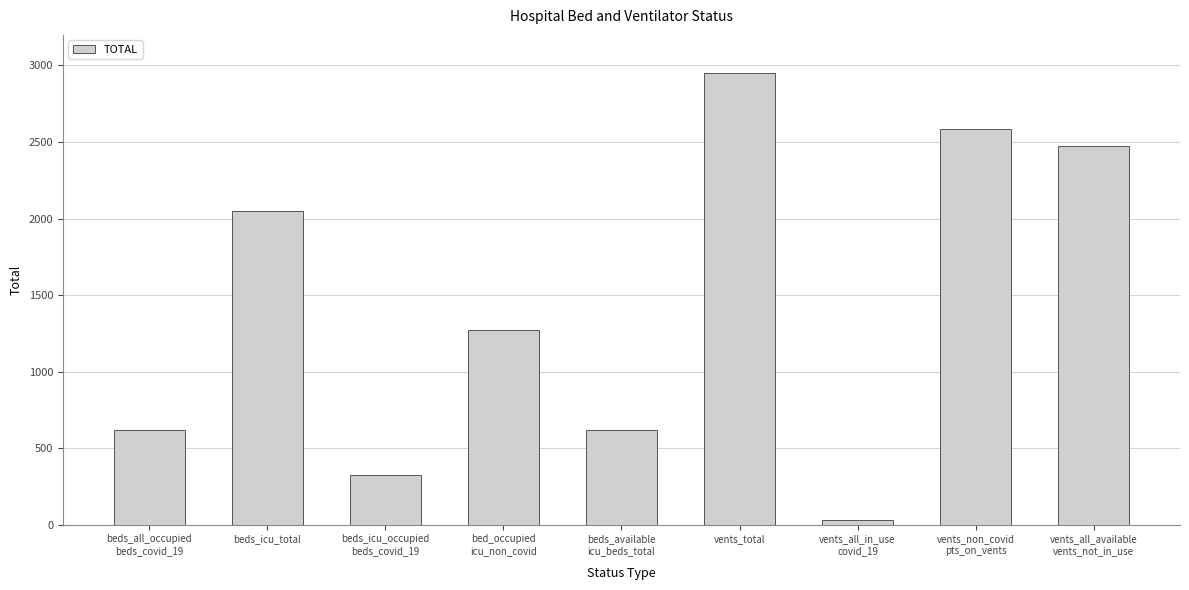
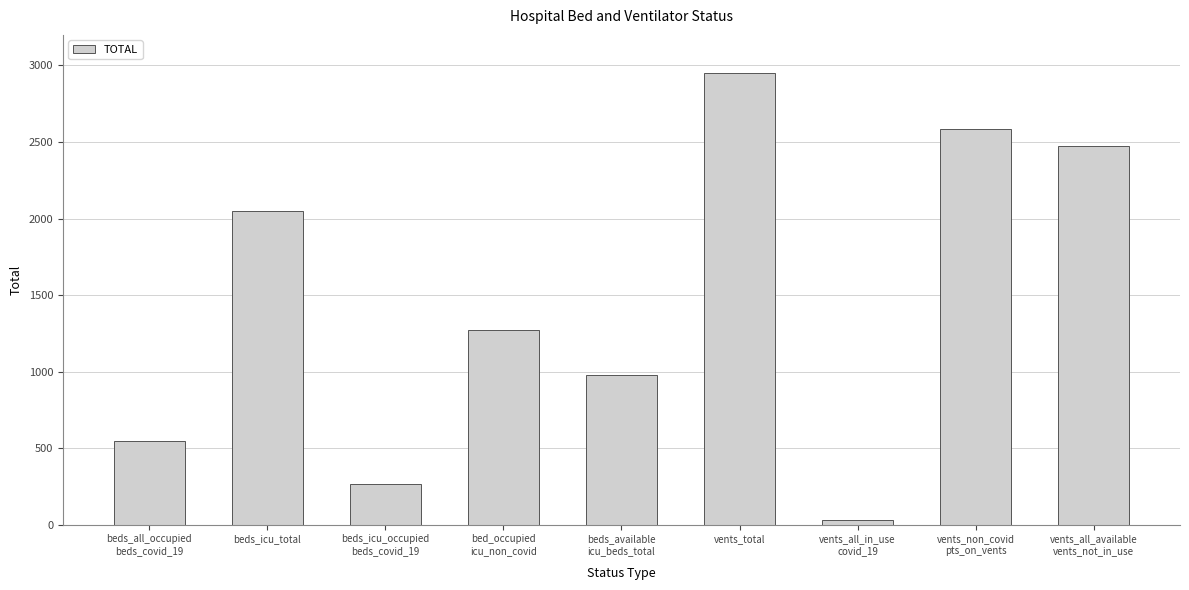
beds_all_occupied beds_covid_19: 620 -> 550
beds_icu_occupied beds_covid_19: 330 -> 270
beds_available icu_beds_total: 620 -> 980
